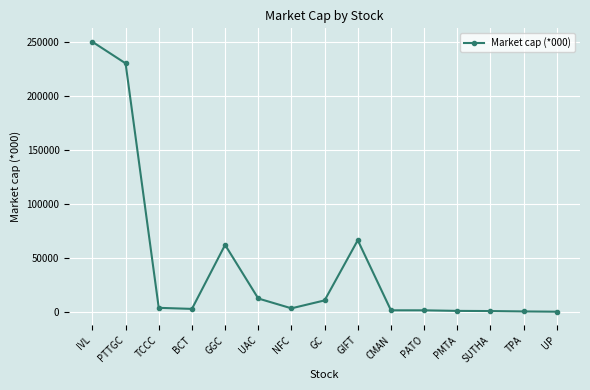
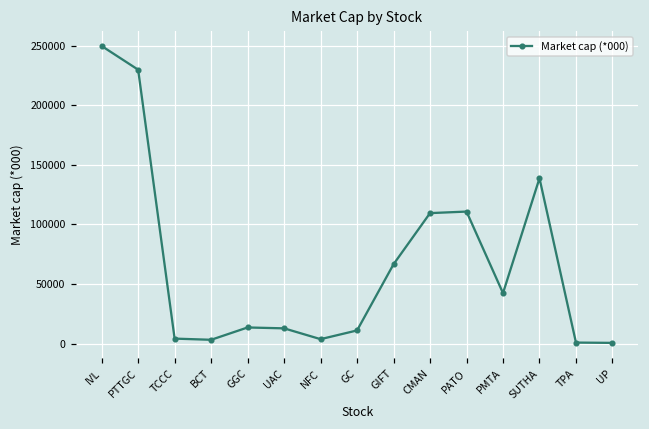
GGC: 62000 -> 14000
CMAN: 2000 -> 110000
PATO: 2000 -> 111000
PMTA: 1000 -> 42000
SUTHA: 1000 -> 139000
